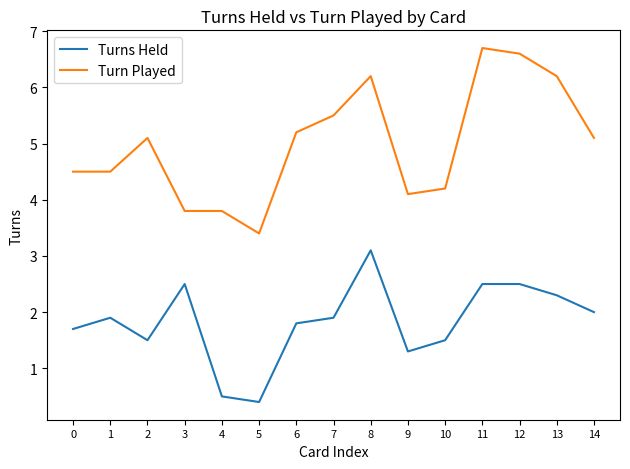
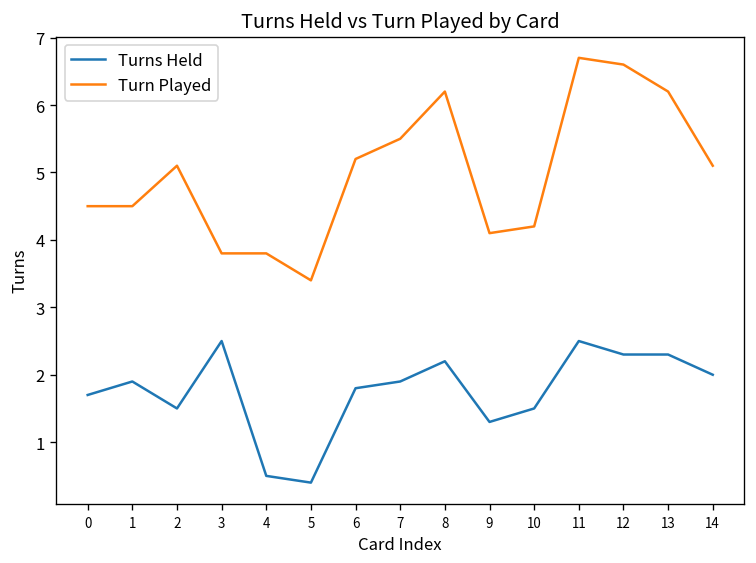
Turns Held, 8: 3.1 -> 2.2
Turns Held, 12: 2.5 -> 2.3
